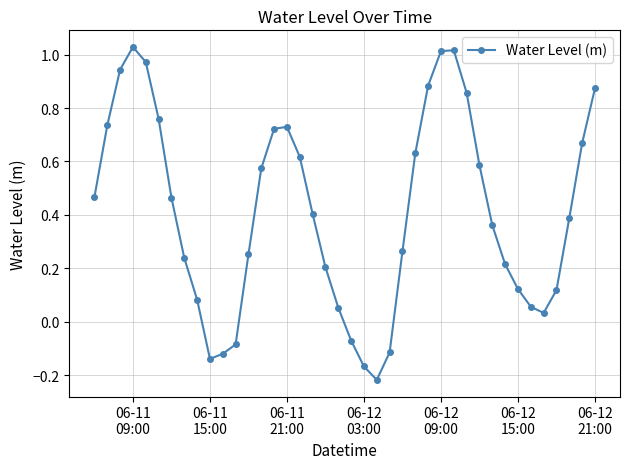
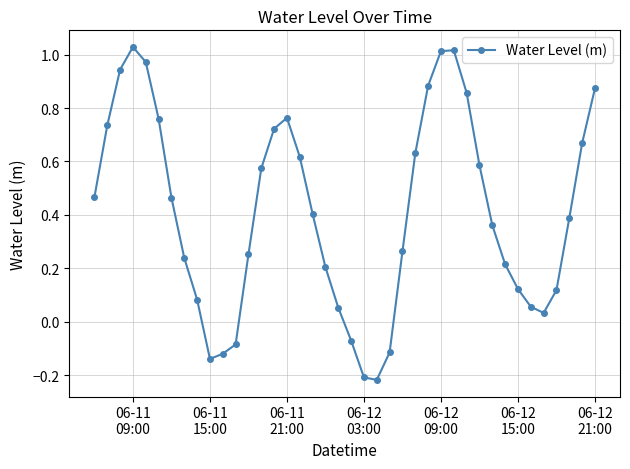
06-11 21:00: 0.73 -> 0.76
06-12 03:00: -0.17 -> -0.21
